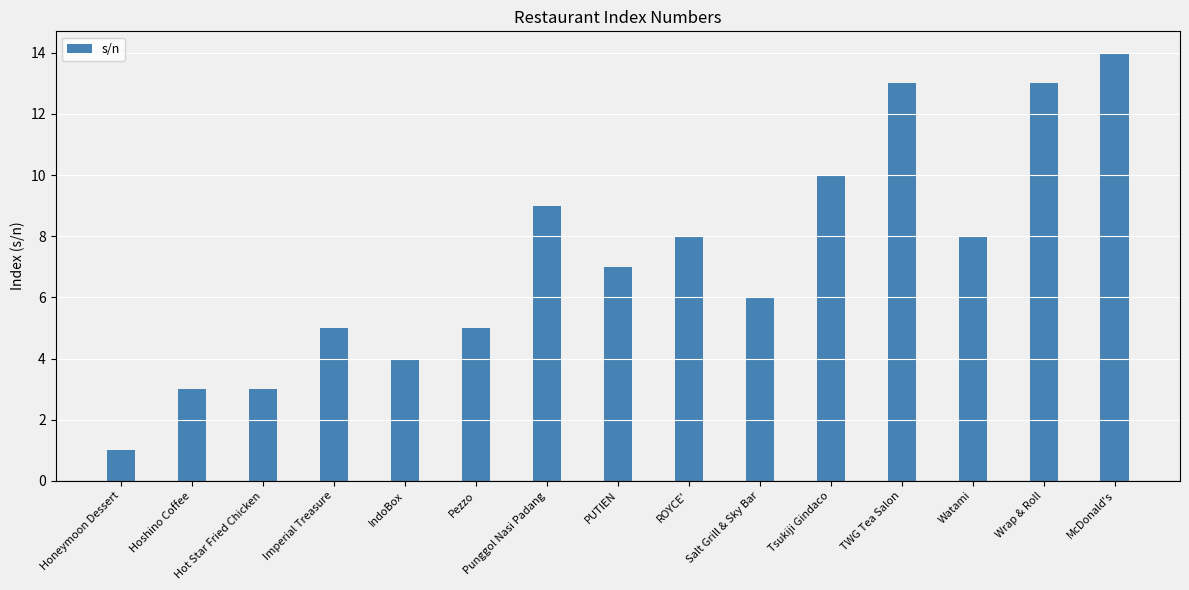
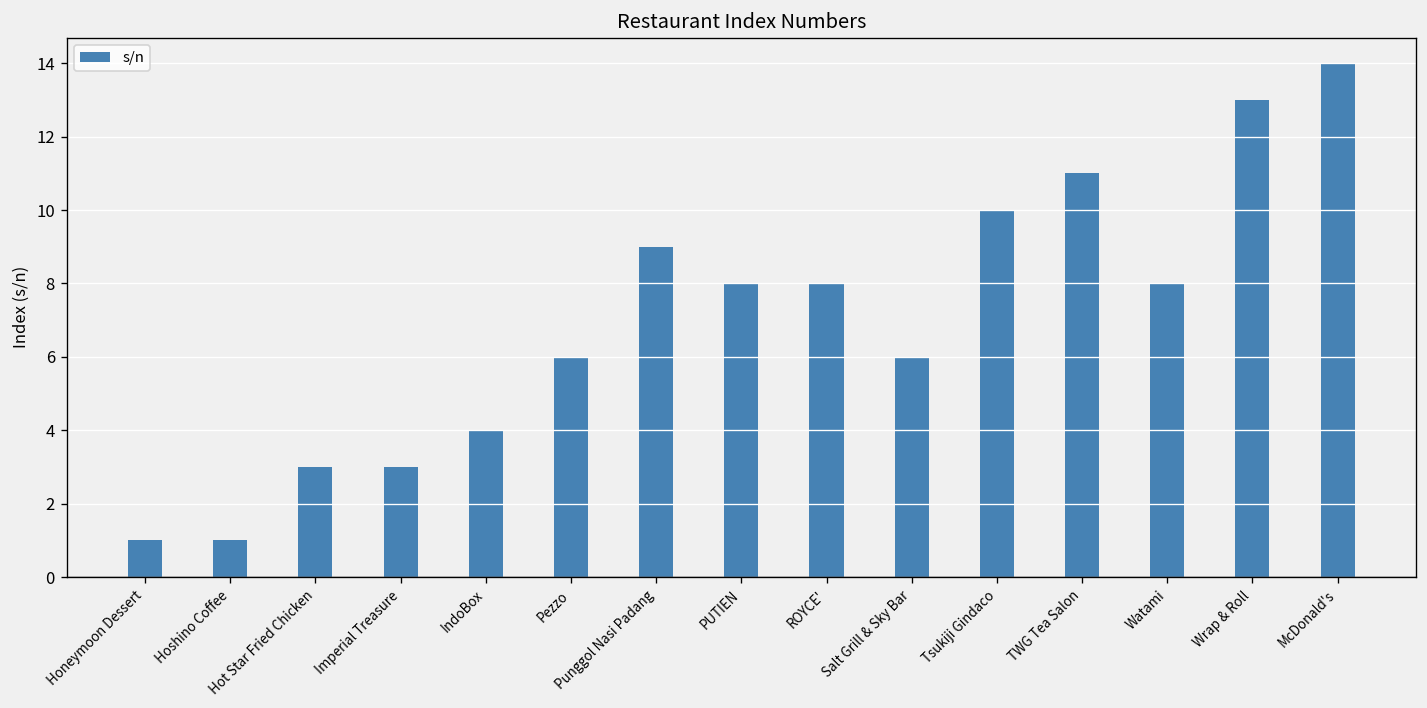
Hoshino Coffee: 3 -> 1
Imperial Treasure: 5 -> 3
Pezzo: 5 -> 6
PUTIEN: 7 -> 8
TWG Tea Salon: 13 -> 11
